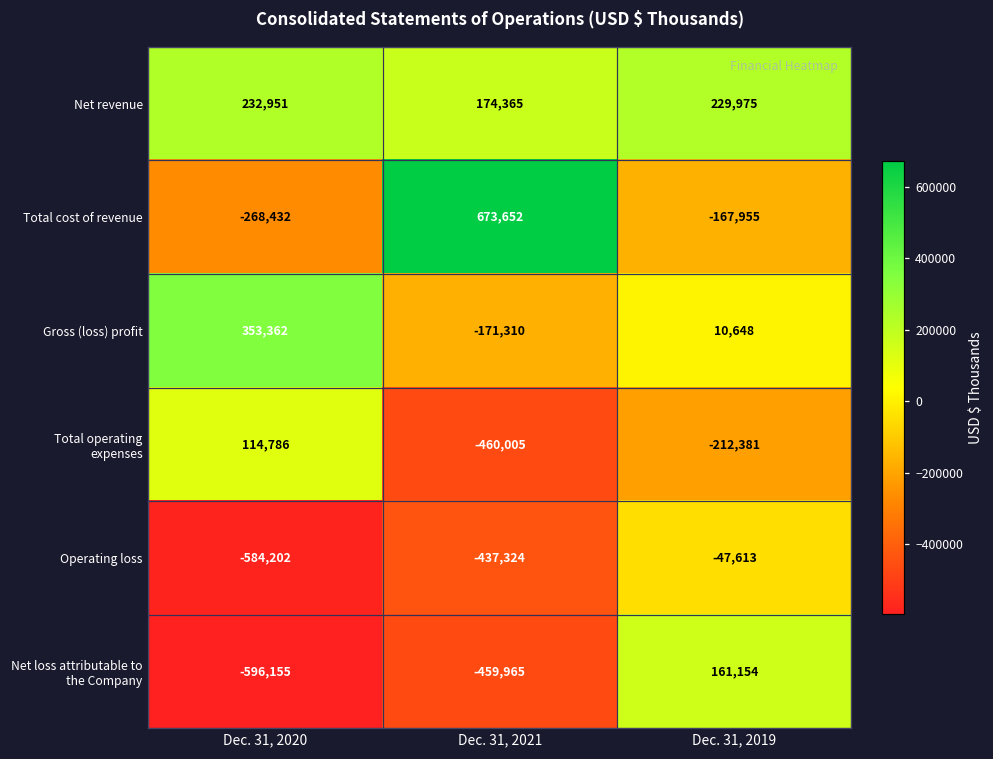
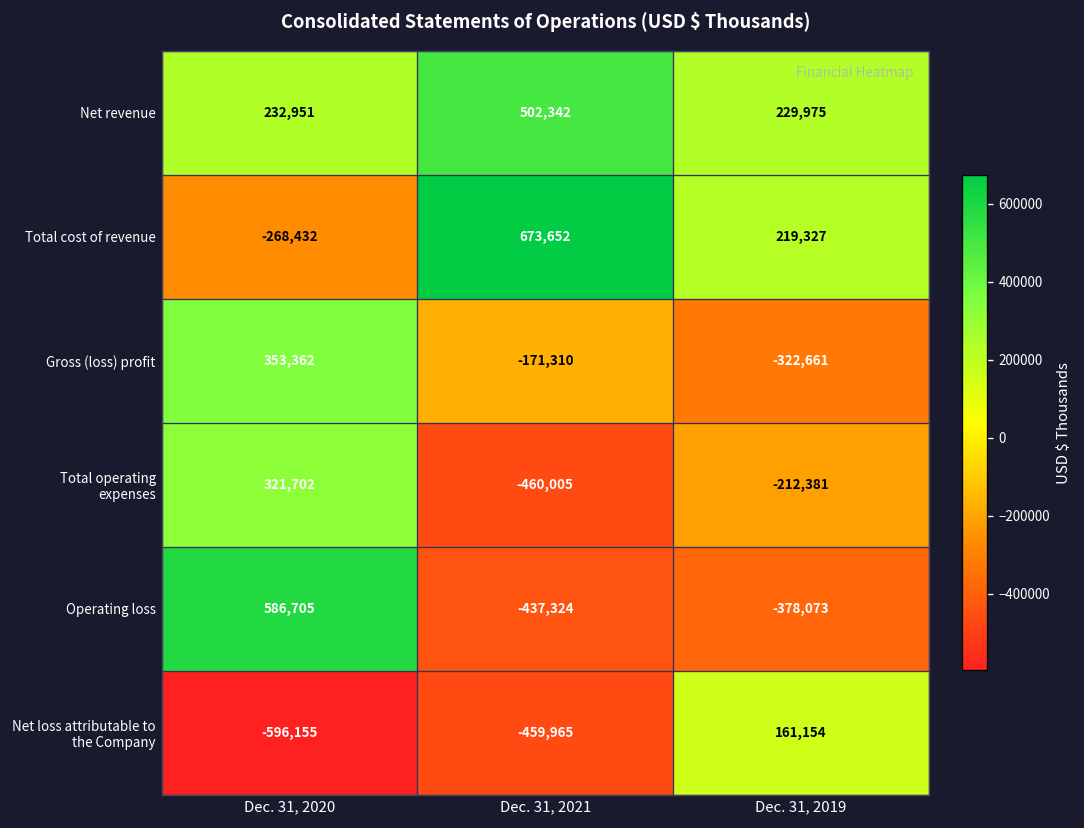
Net revenue, Dec. 31, 2021: 174,365 -> 502,342
Total cost of revenue, Dec. 31, 2019: -167,955 -> 219,327
Gross (loss) profit, Dec. 31, 2019: 10,648 -> -322,661
Total operating expenses, Dec. 31, 2020: 114,786 -> 321,702
Operating loss, Dec. 31, 2020: -584,202 -> 586,705
Operating loss, Dec. 31, 2019: -47,613 -> -378,073
